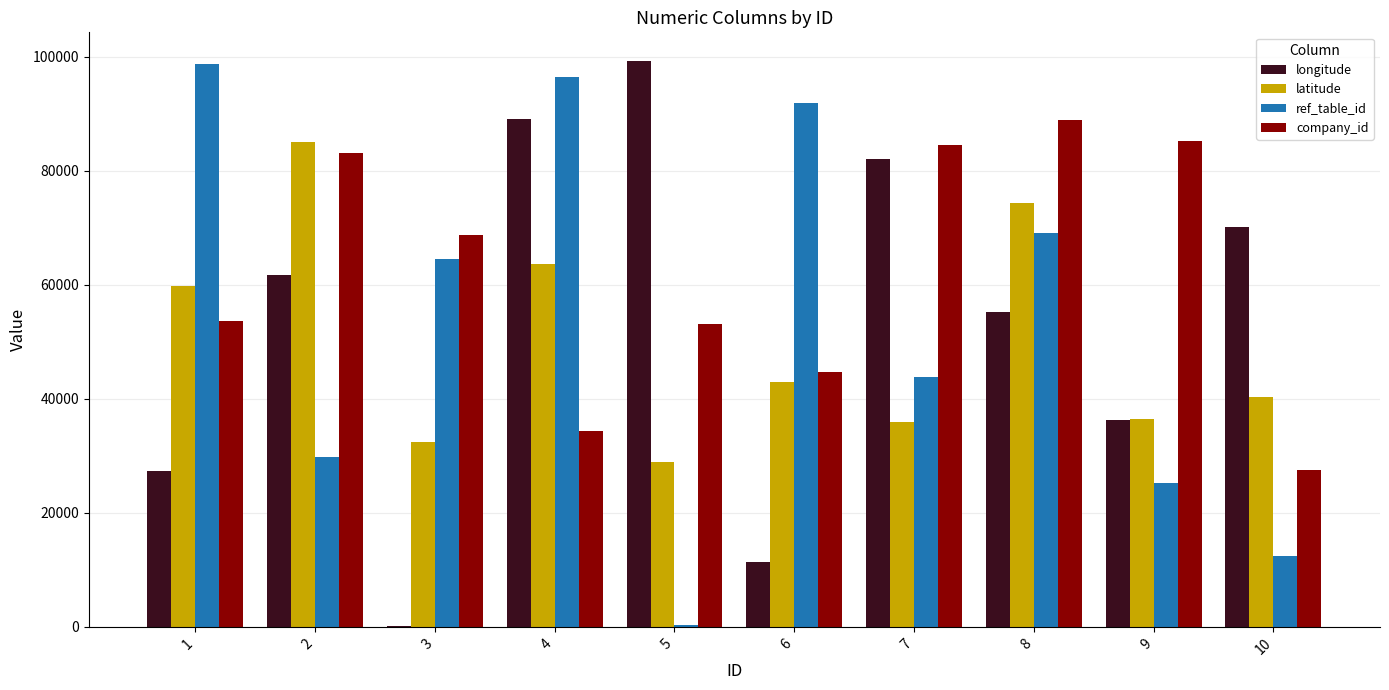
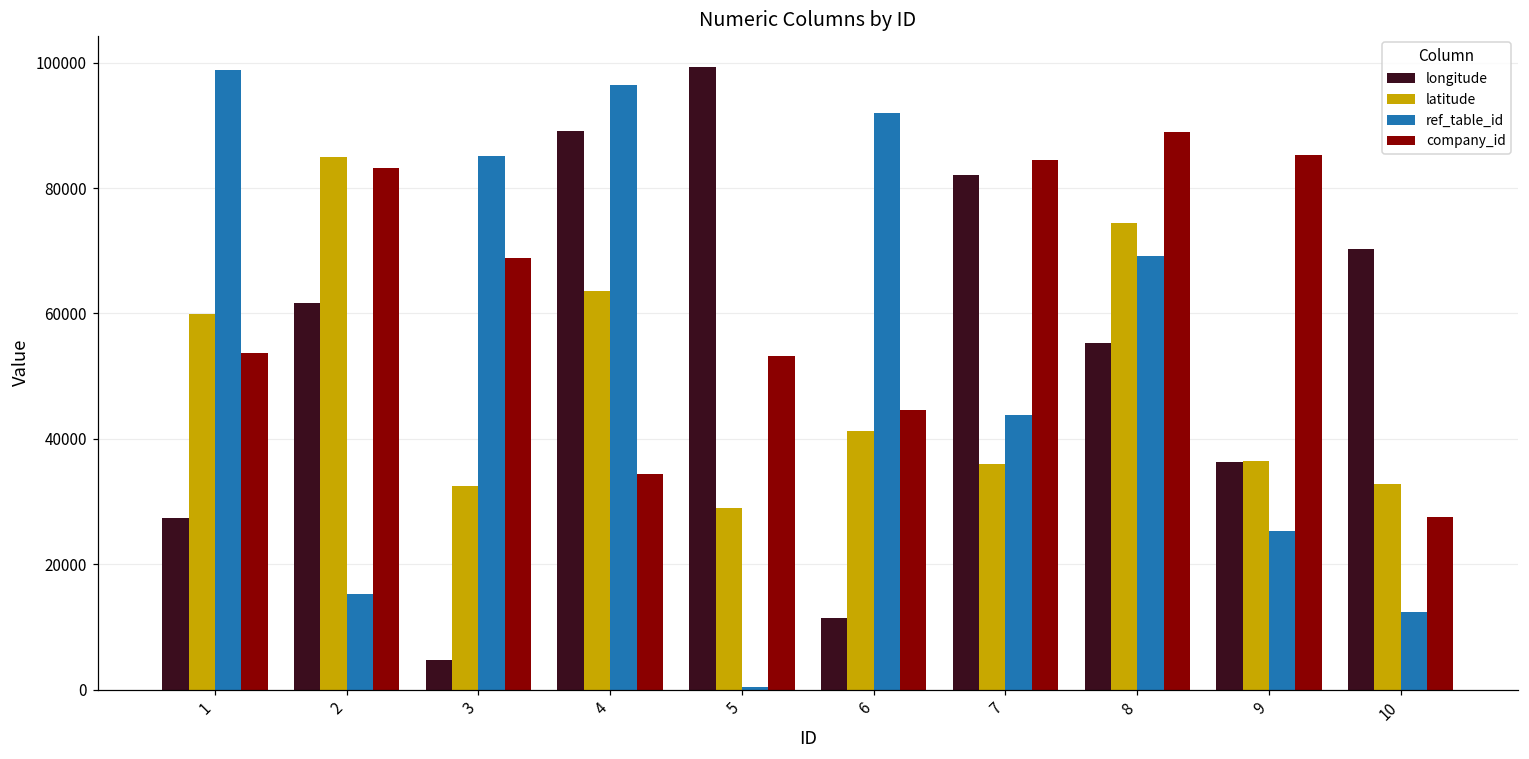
ref_table_id, 2: 30000 -> 15000
longitude, 3: 0 -> 5000
ref_table_id, 3: 65000 -> 85000
latitude, 6: 43000 -> 41000
latitude, 10: 40000 -> 33000
